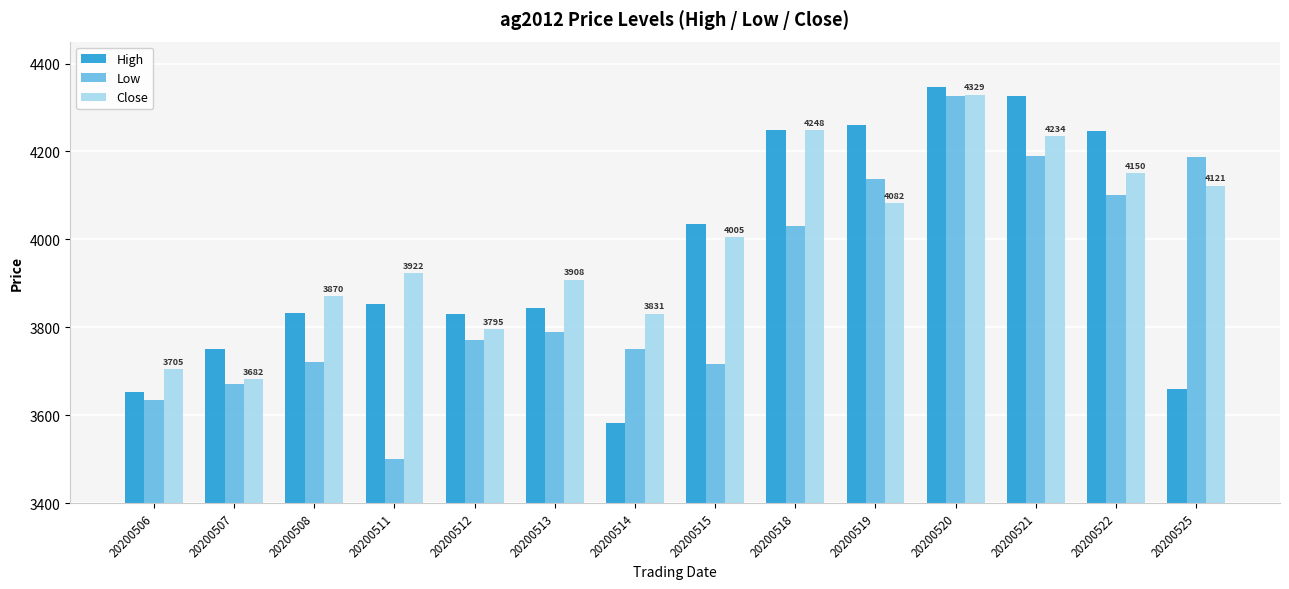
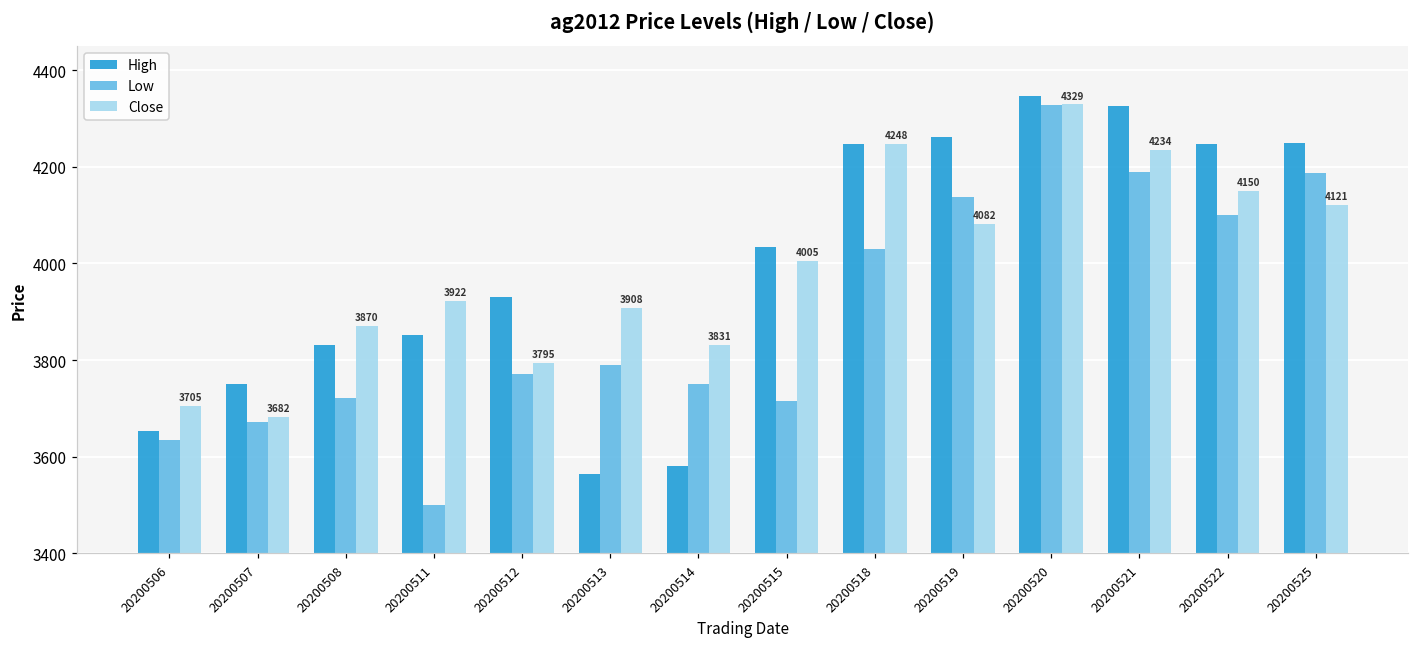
High, 20200512: 3830 -> 3930
High, 20200513: 3840 -> 3560
High, 20200525: 3660 -> 4250
